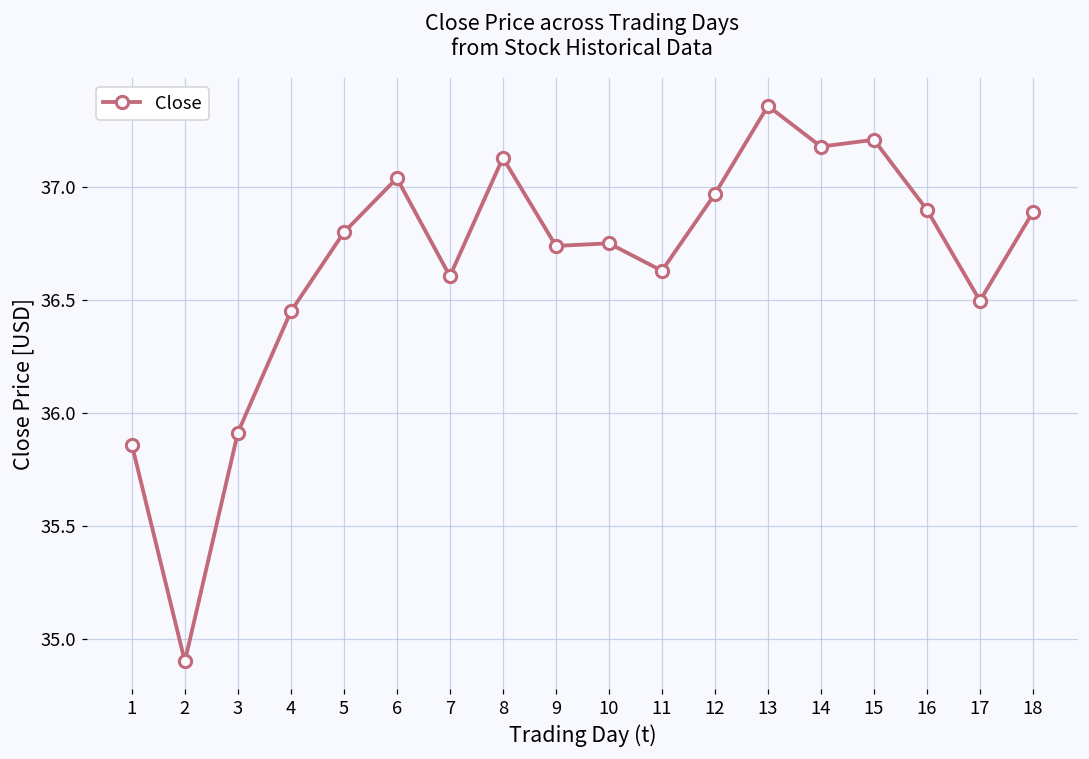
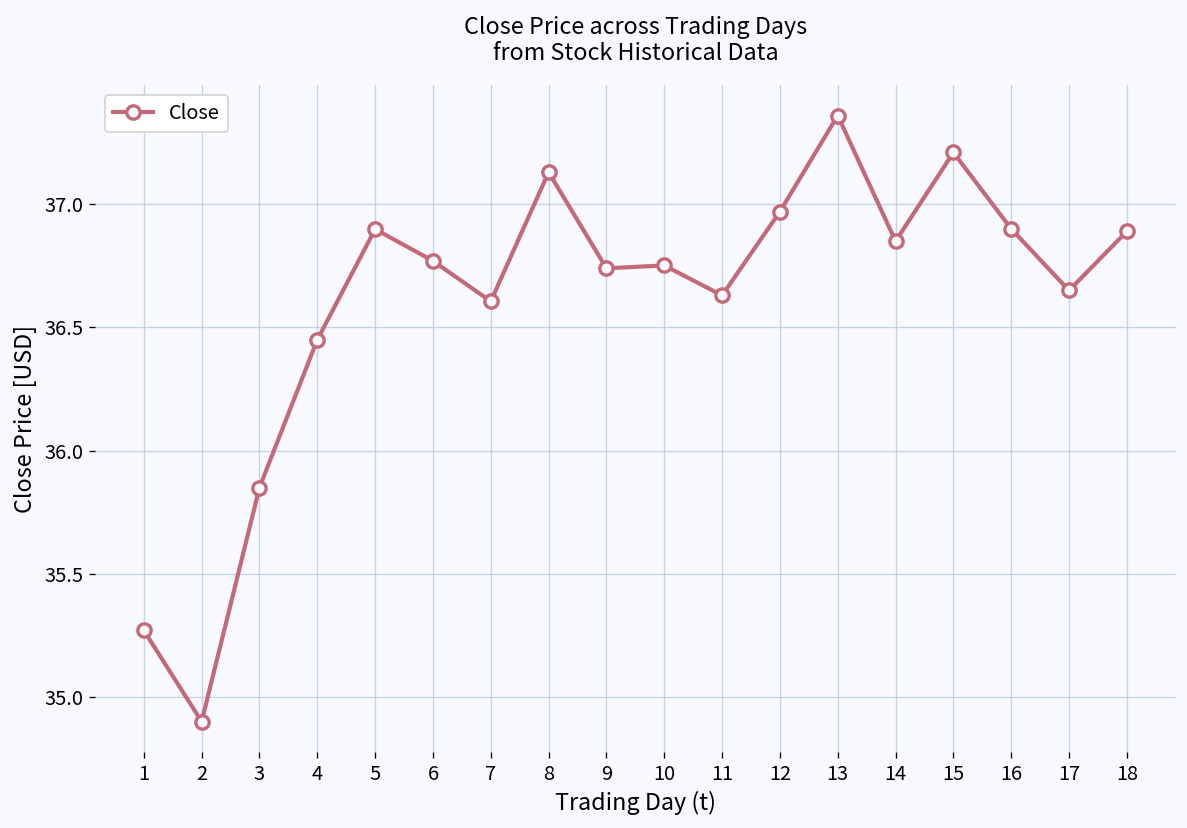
1: 35.86 -> 35.27
3: 35.91 -> 35.85
5: 36.80 -> 36.90
6: 37.04 -> 36.77
14: 37.18 -> 36.85
17: 36.50 -> 36.65
